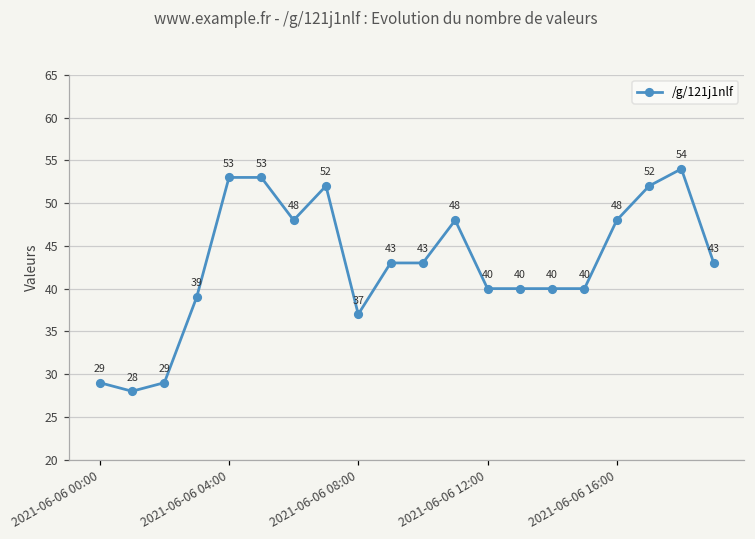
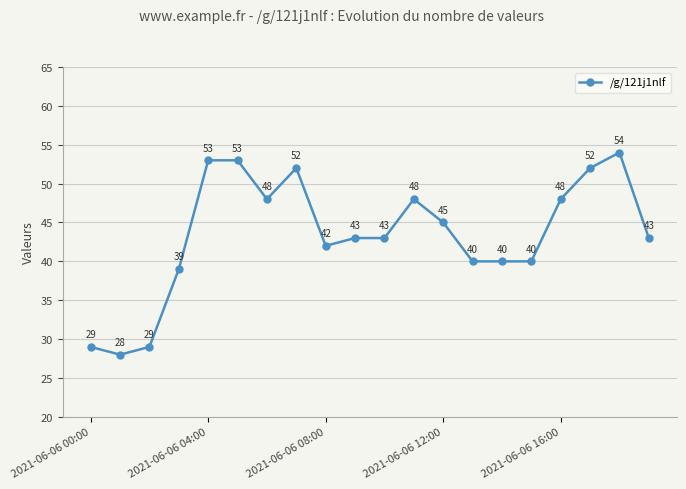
2021-06-06 08:00: 37 -> 42
2021-06-06 12:00: 40 -> 45
